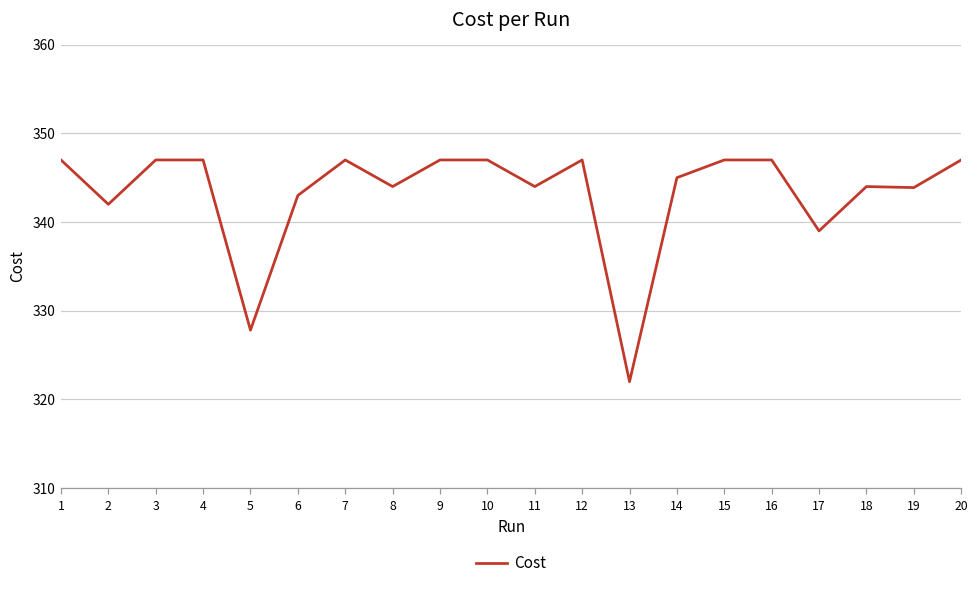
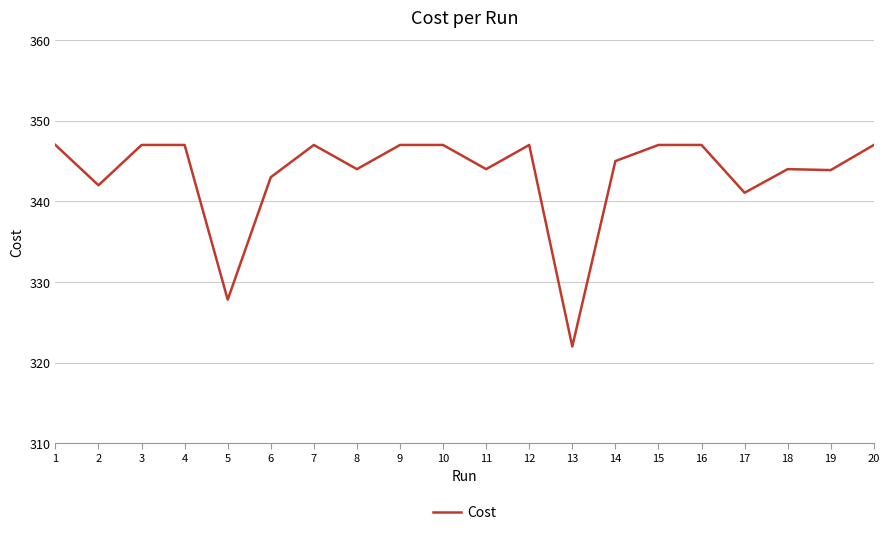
17: 339 -> 341
